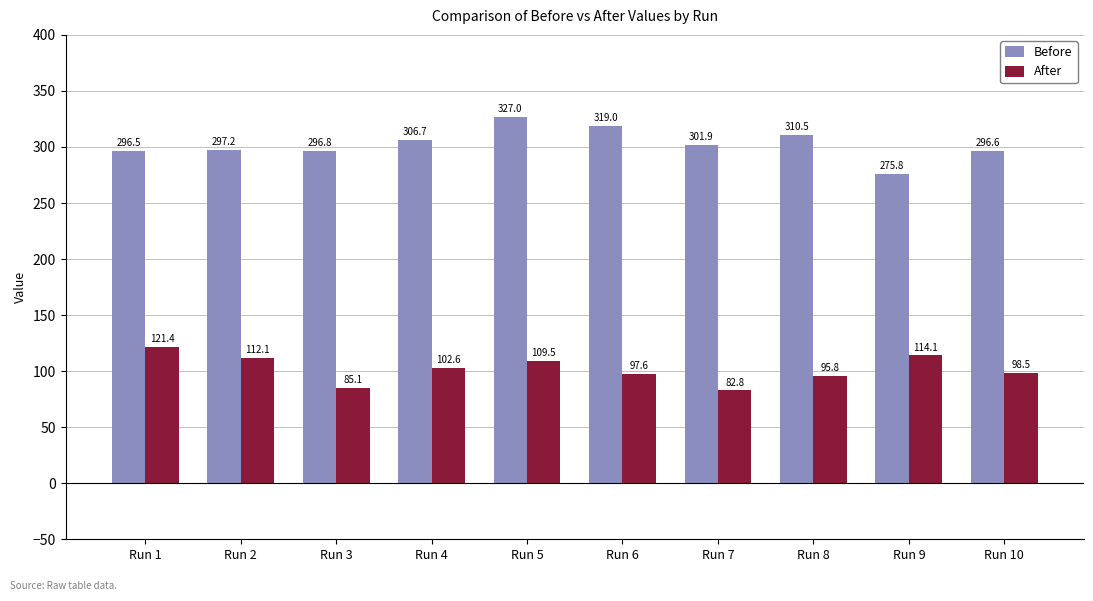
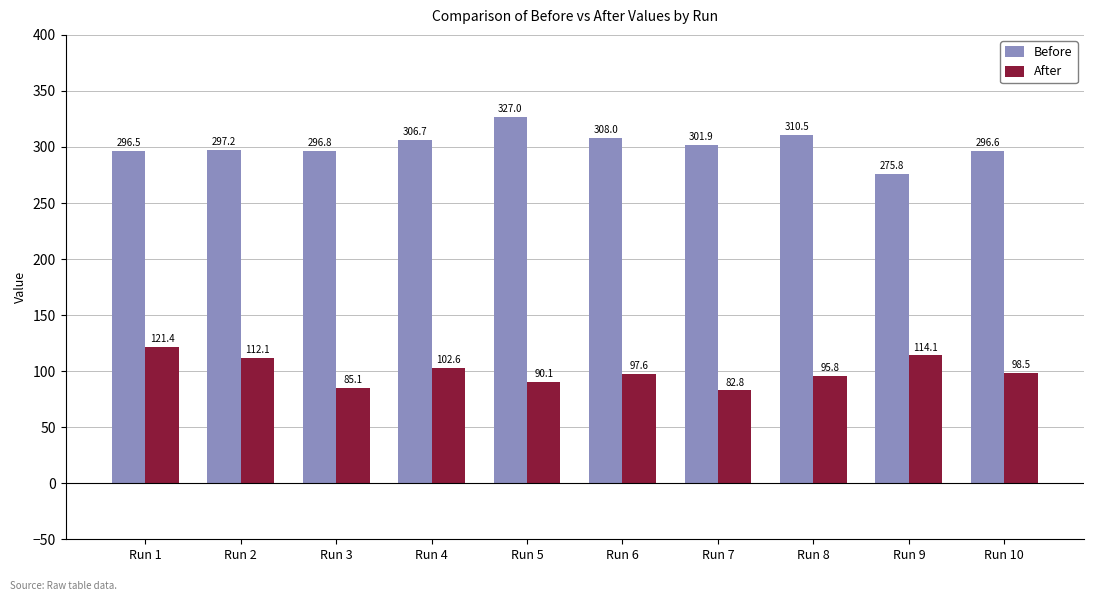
After, Run 5: 109.5 -> 90.1
Before, Run 6: 319.0 -> 308.0
